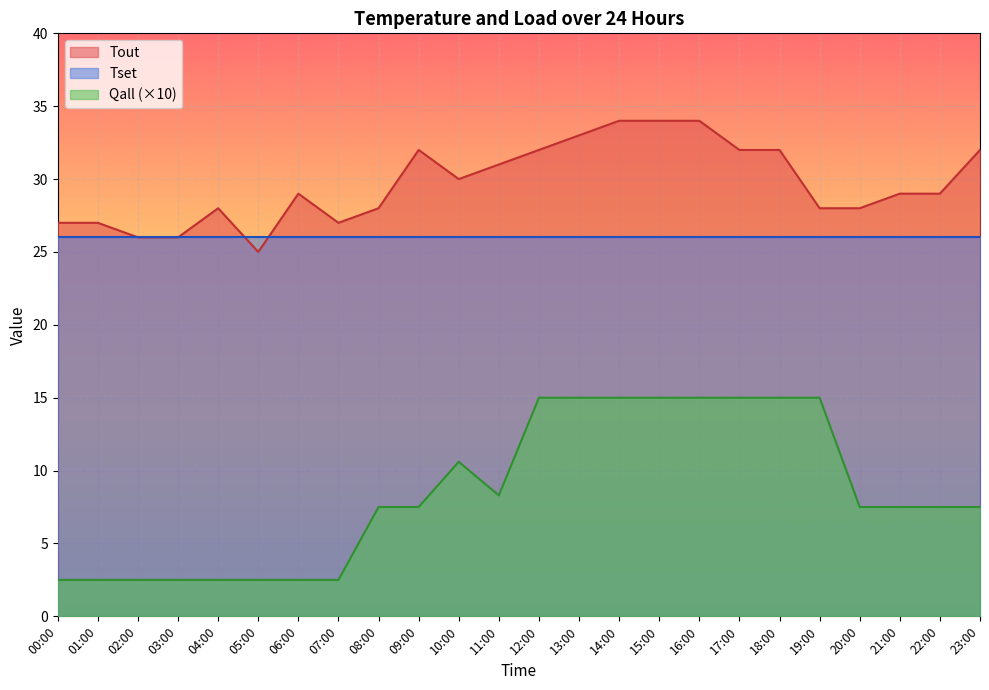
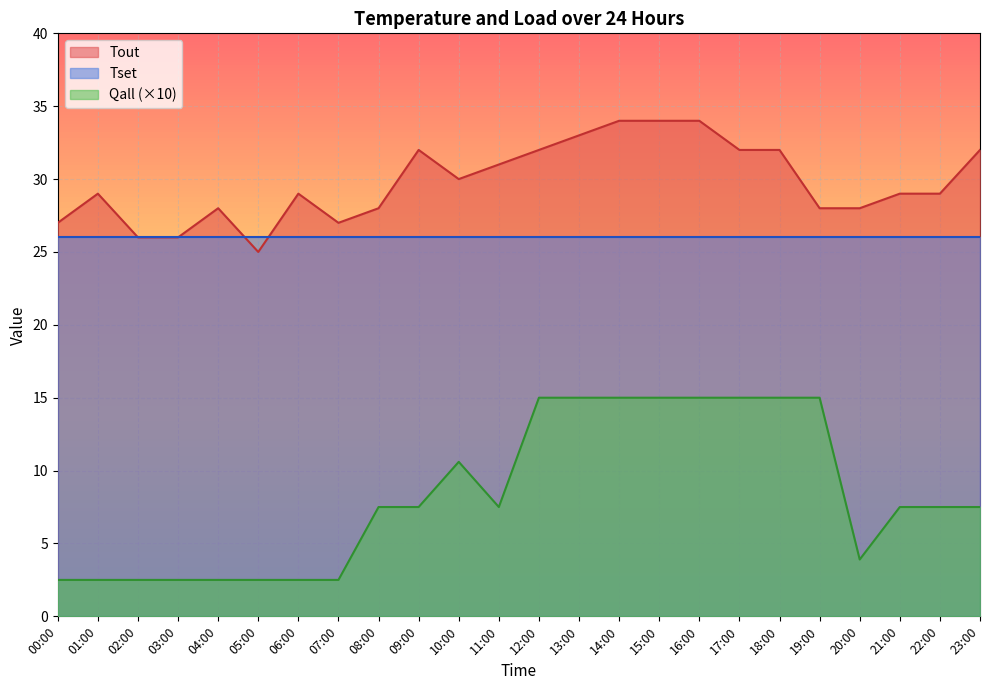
Tout, 01:00: 27 -> 29
Qall (×10), 11:00: 8.3 -> 7.5
Qall (×10), 20:00: 7.5 -> 3.9
